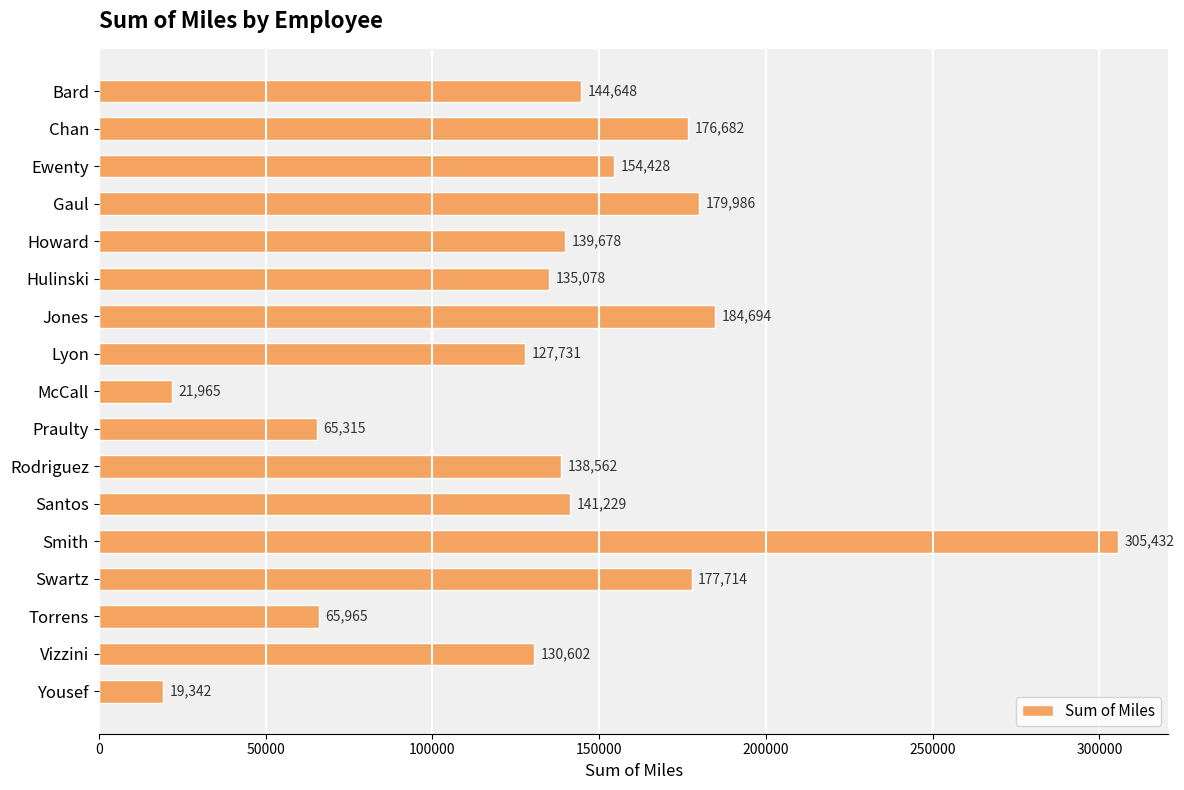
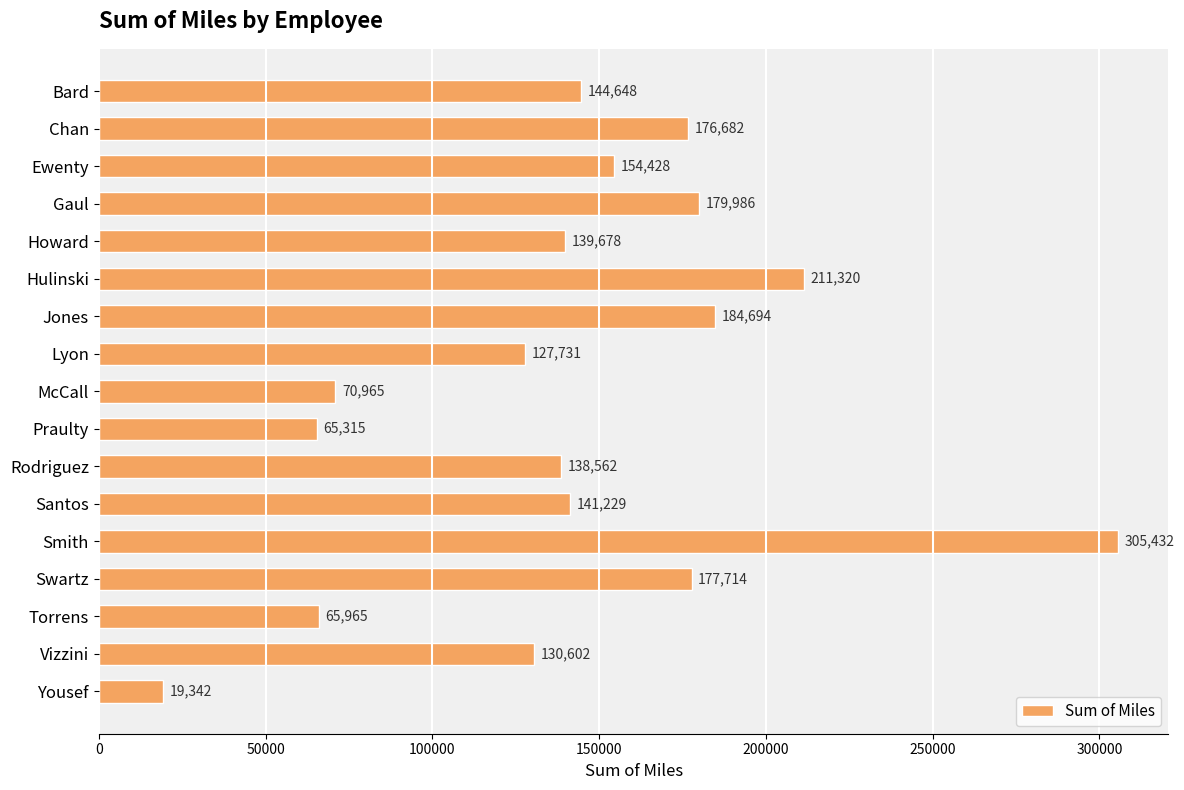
Hulinski: 135,078 -> 211,320
McCall: 21,965 -> 70,965
